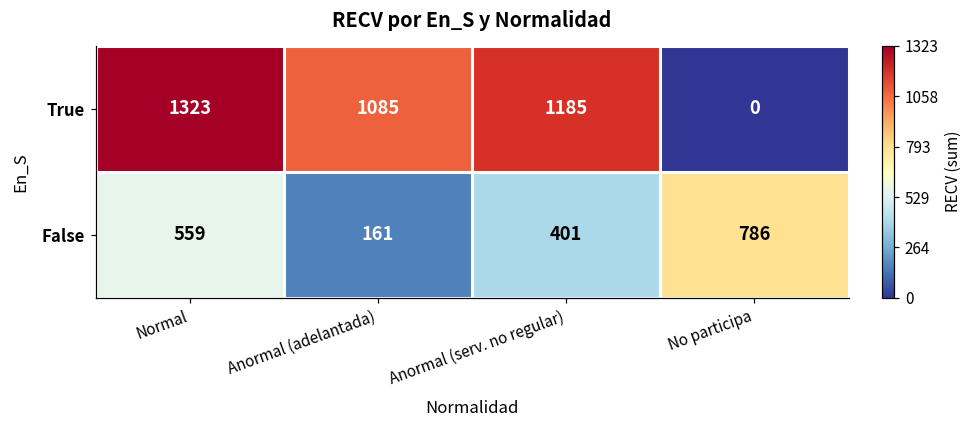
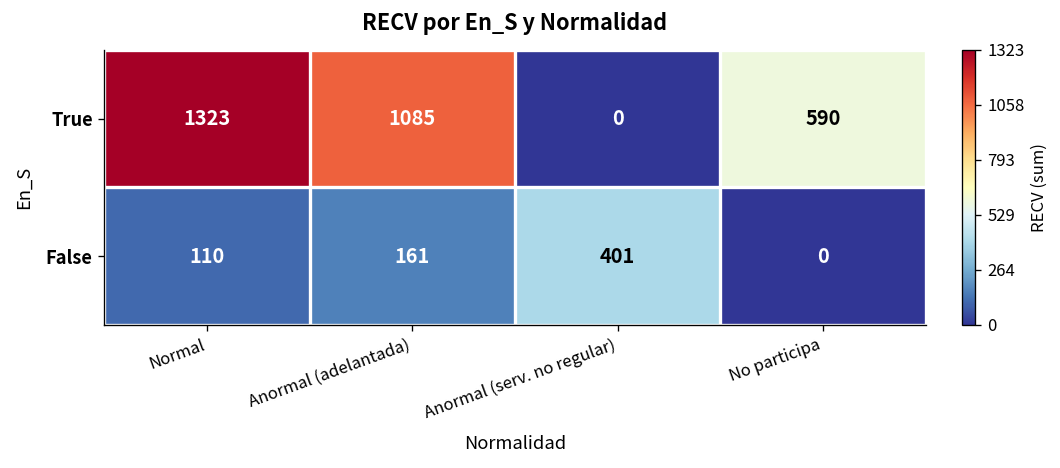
True, Anormal (serv. no regular): 1185 -> 0
True, No participa: 0 -> 590
False, Normal: 559 -> 110
False, No participa: 786 -> 0
